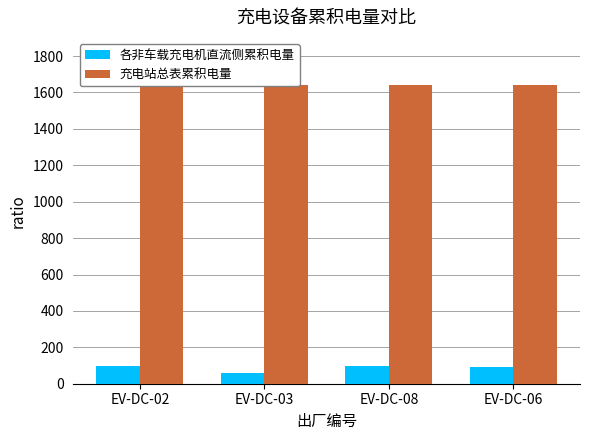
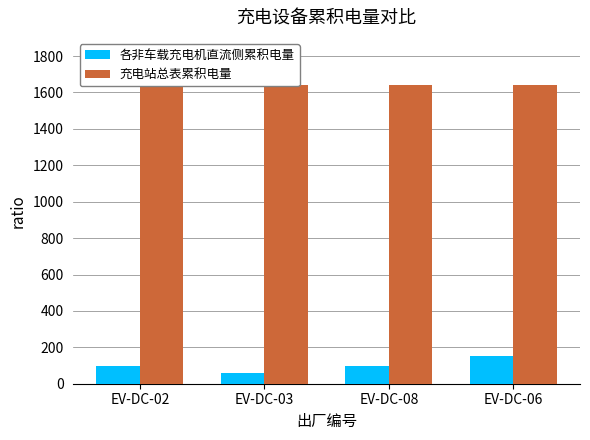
各非车载充电机直流侧累积电量, EV-DC-06: 90 -> 150
